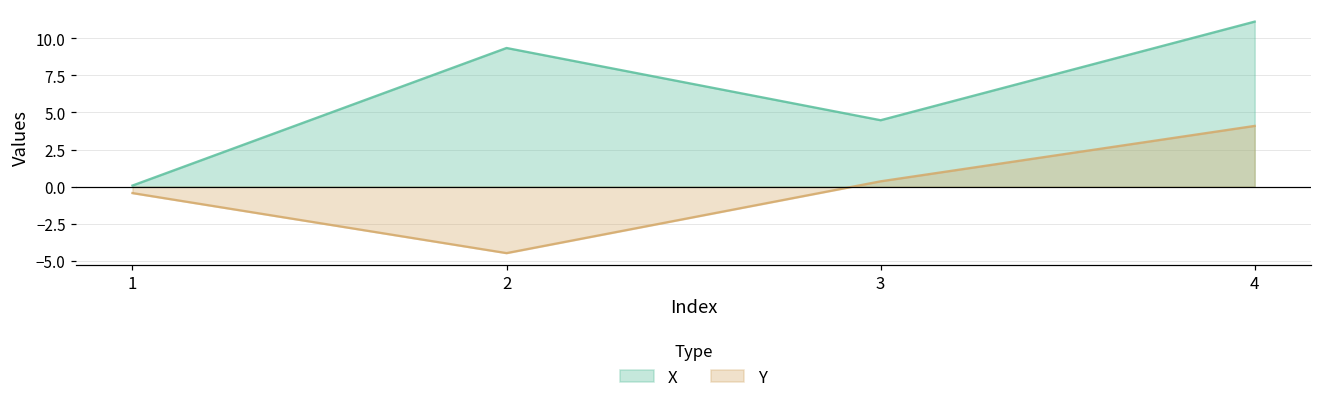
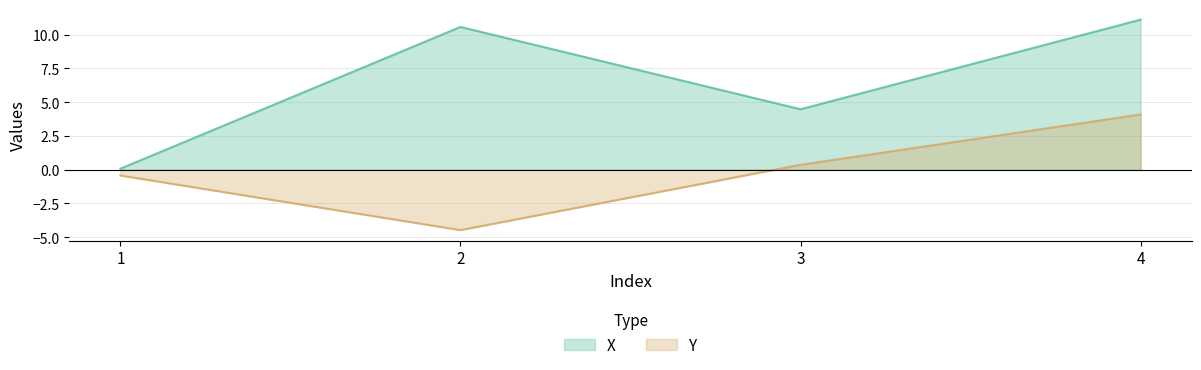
X, 2: 9.3 -> 10.6
